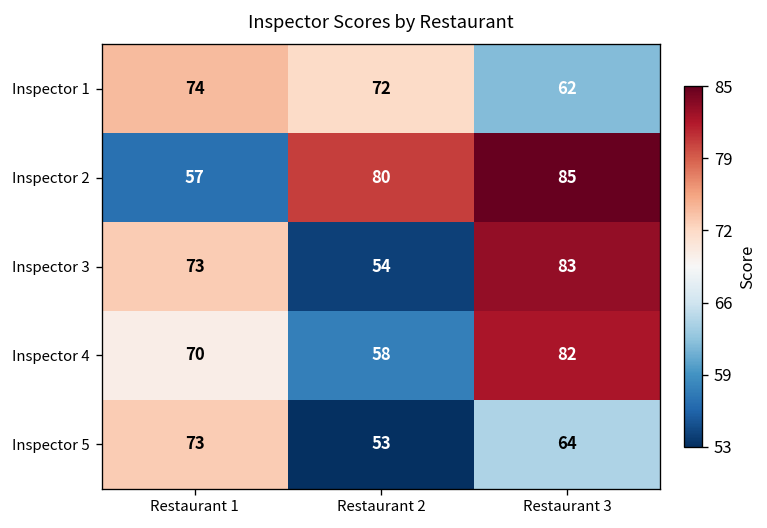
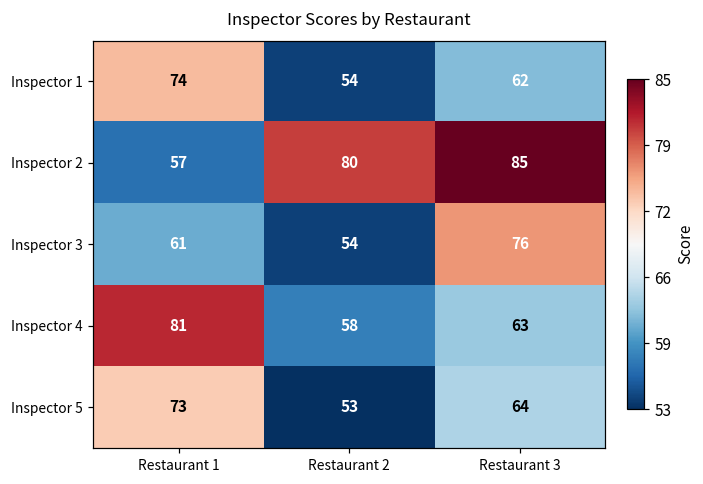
Inspector 1, Restaurant 2: 72 -> 54
Inspector 3, Restaurant 1: 73 -> 61
Inspector 3, Restaurant 3: 83 -> 76
Inspector 4, Restaurant 1: 70 -> 81
Inspector 4, Restaurant 3: 82 -> 63
